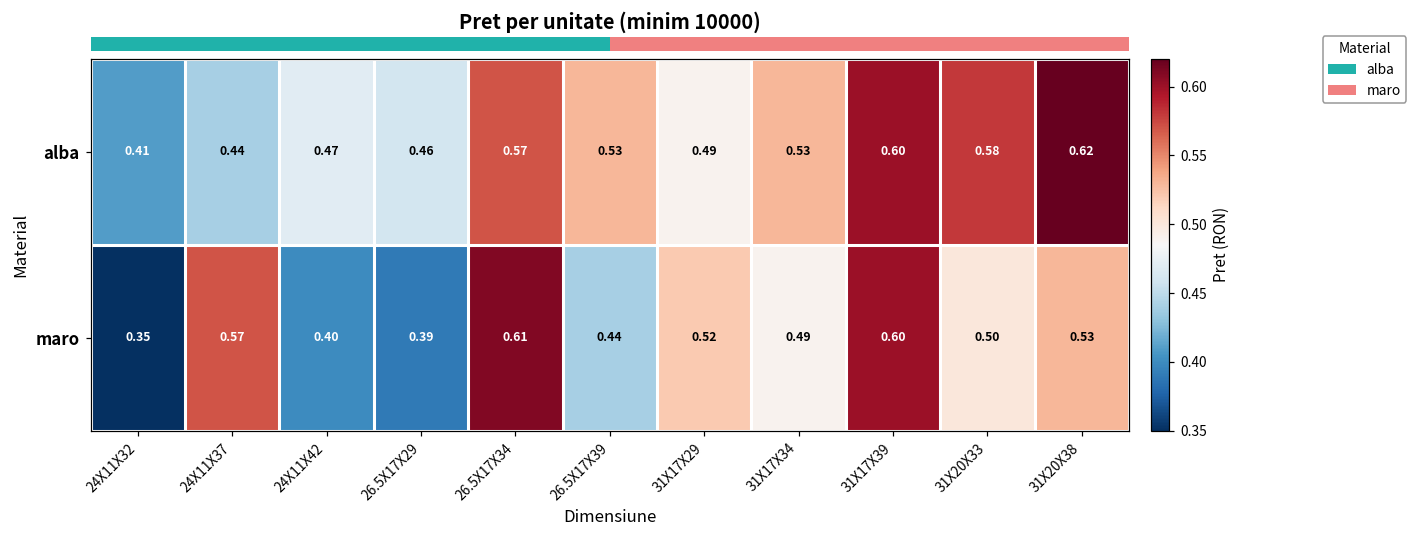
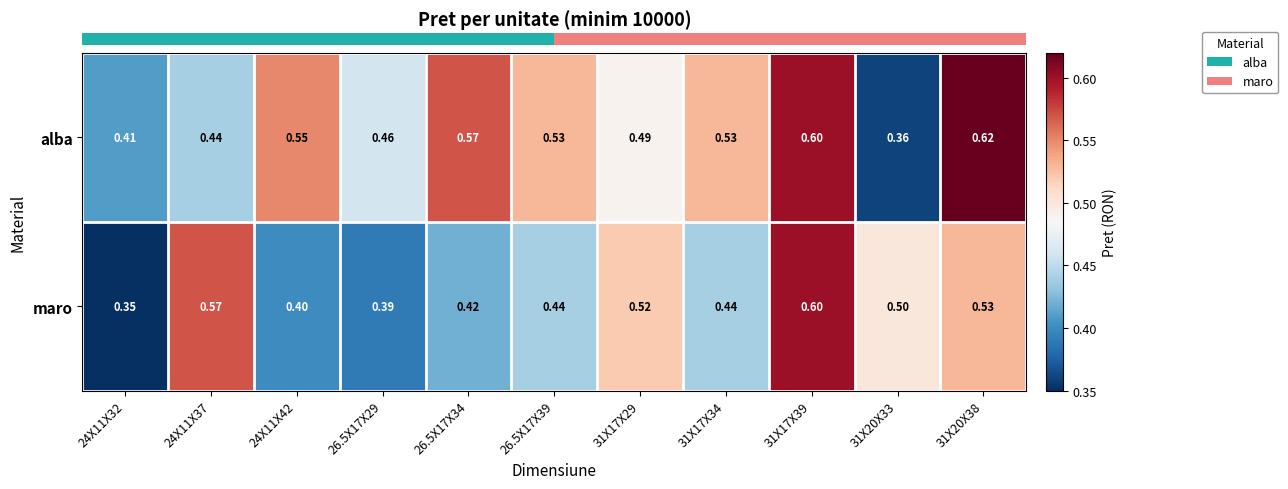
alba, 24X11X42: 0.47 -> 0.55
alba, 31X20X33: 0.58 -> 0.36
maro, 26.5X17X34: 0.61 -> 0.42
maro, 31X17X34: 0.49 -> 0.44
